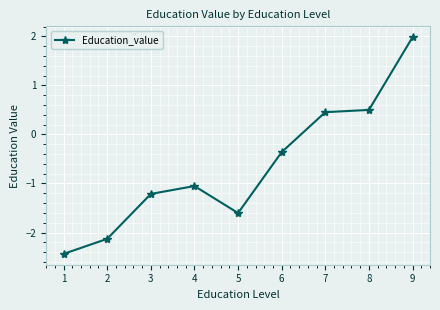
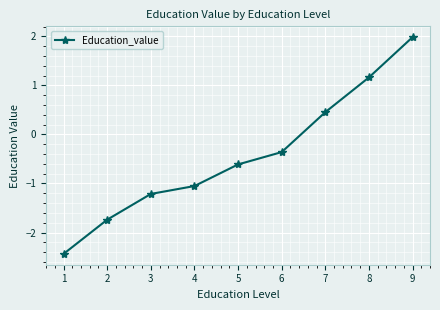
2: -2.1 -> -1.7
5: -1.6 -> -0.6
8: 0.5 -> 1.2
